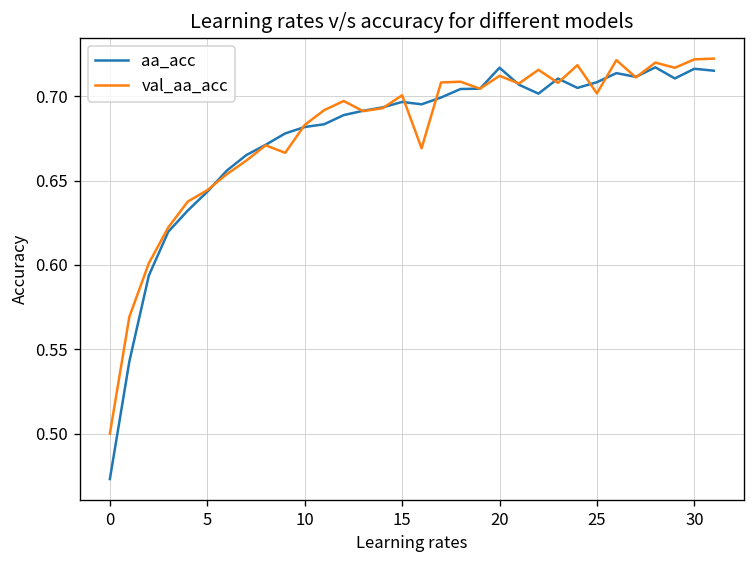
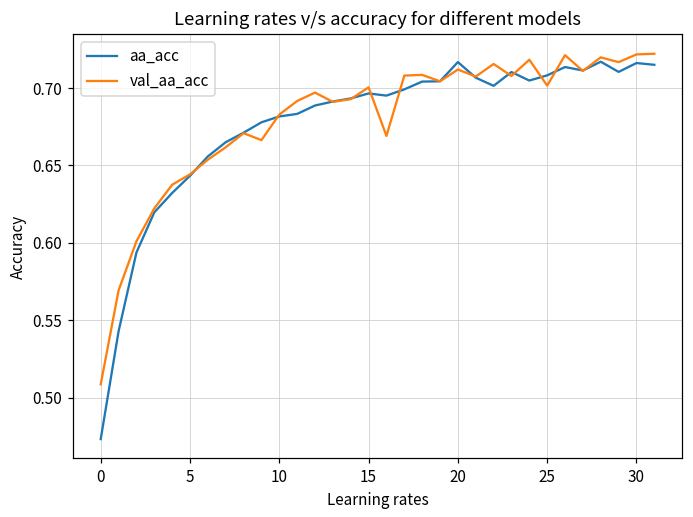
val_aa_acc, 0: 0.500 -> 0.509
